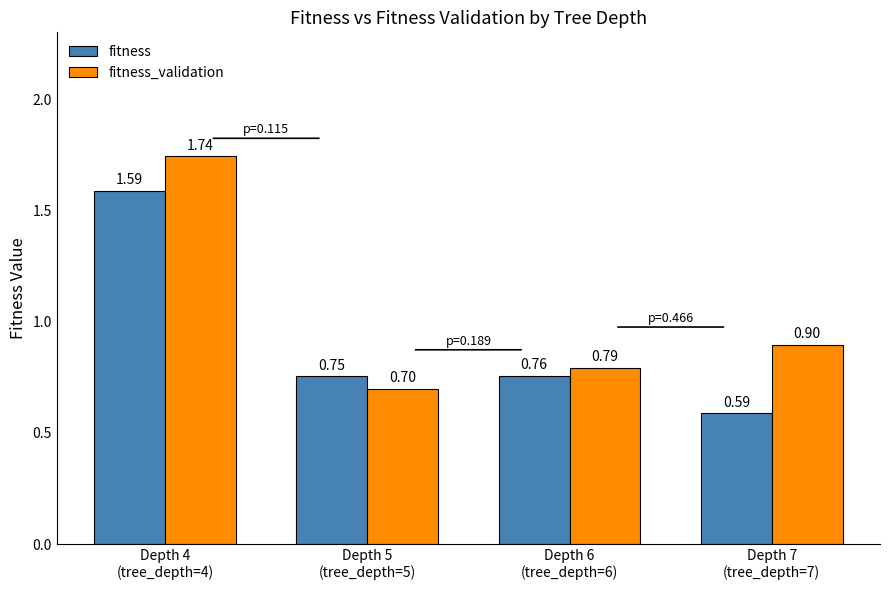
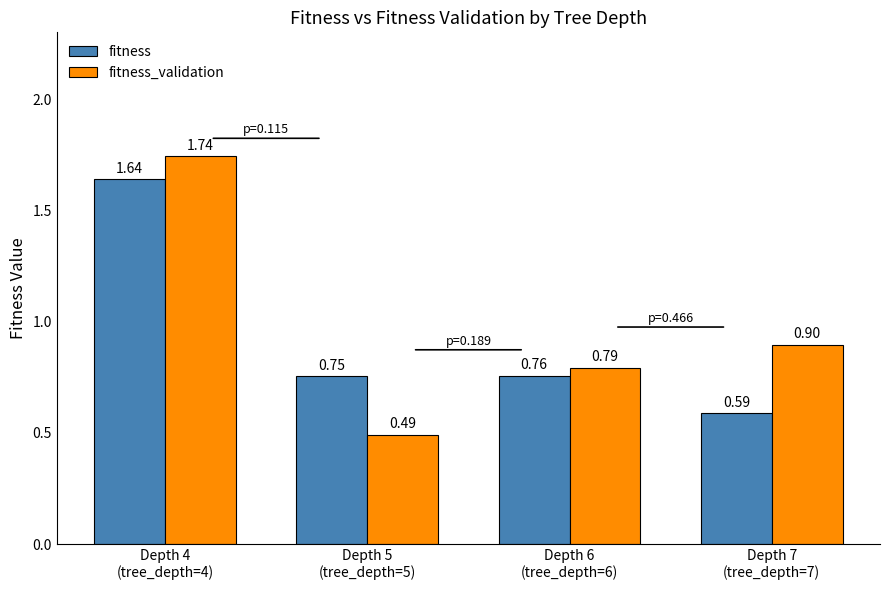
fitness, Depth 4 (tree_depth=4): 1.59 -> 1.64
fitness_validation, Depth 5 (tree_depth=5): 0.70 -> 0.49
